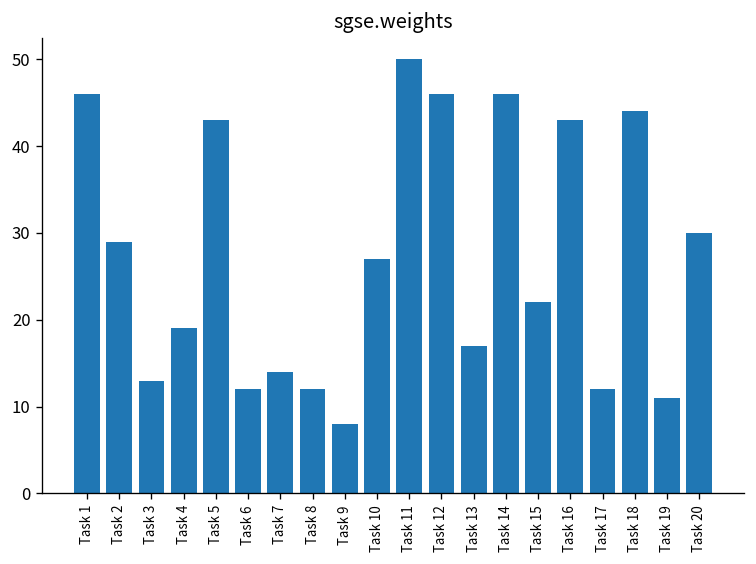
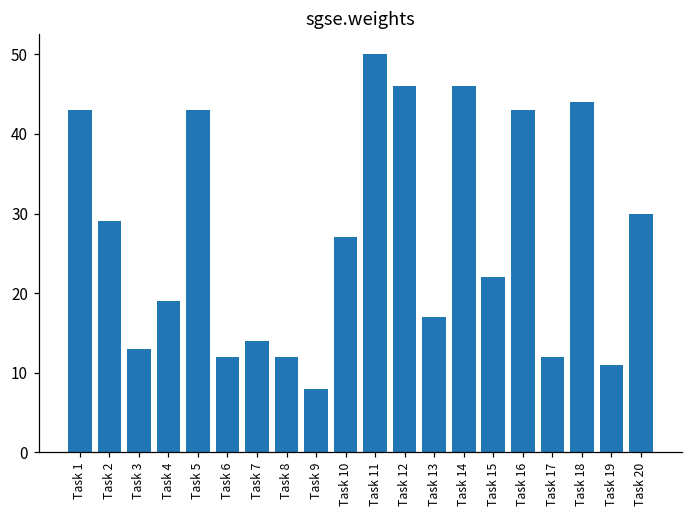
Task 1: 46 -> 43
